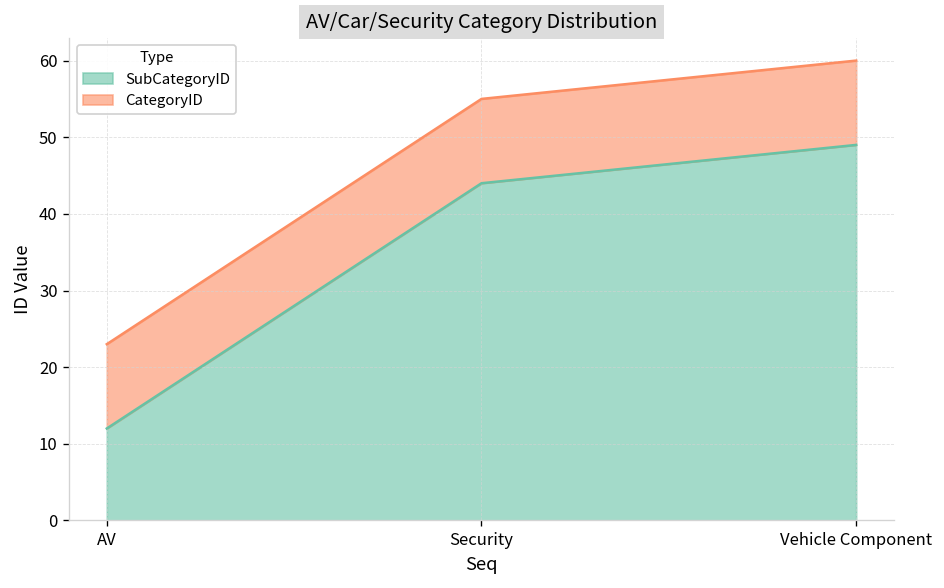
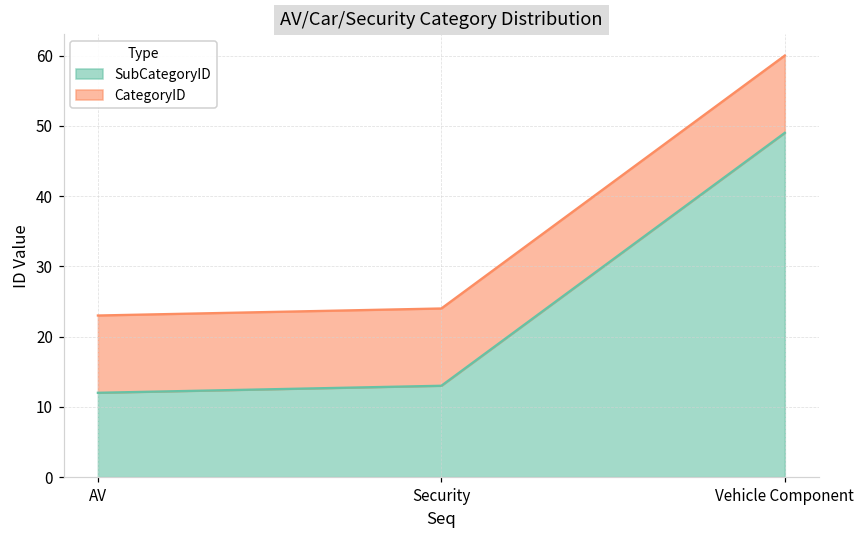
SubCategoryID, Security: 44 -> 13
